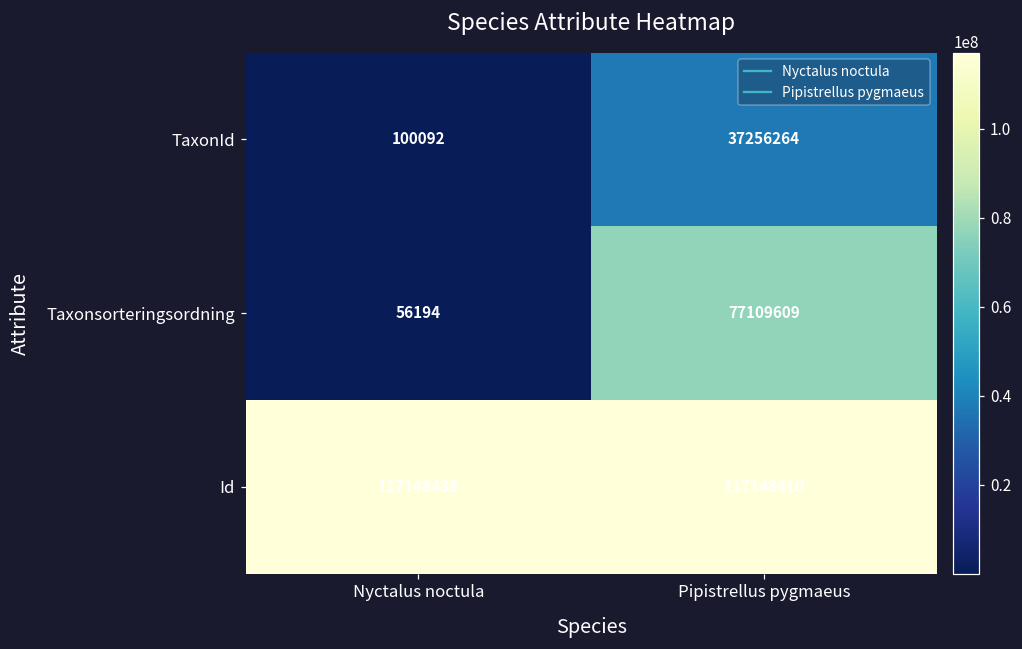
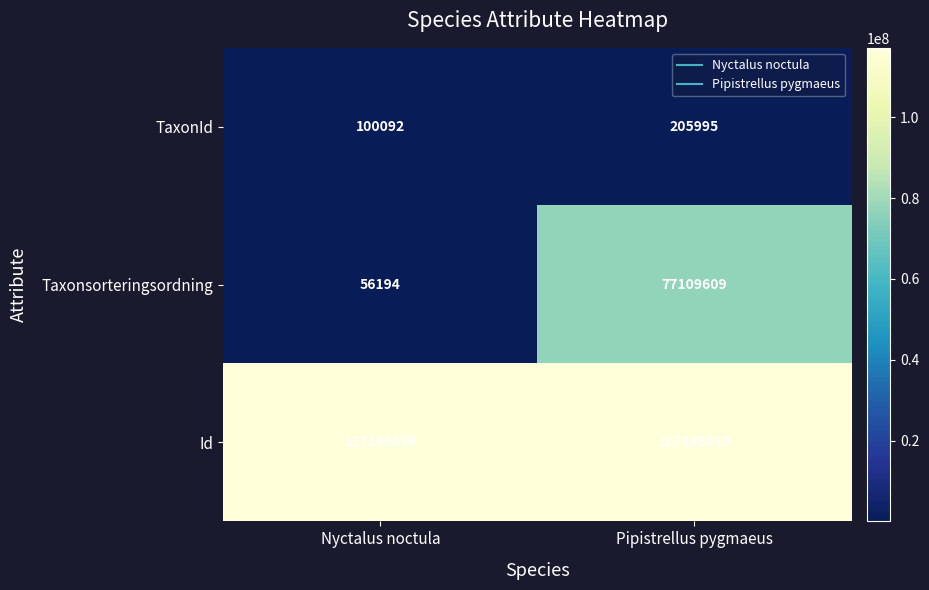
TaxonId, Pipistrellus pygmaeus: 37256264 -> 205995
